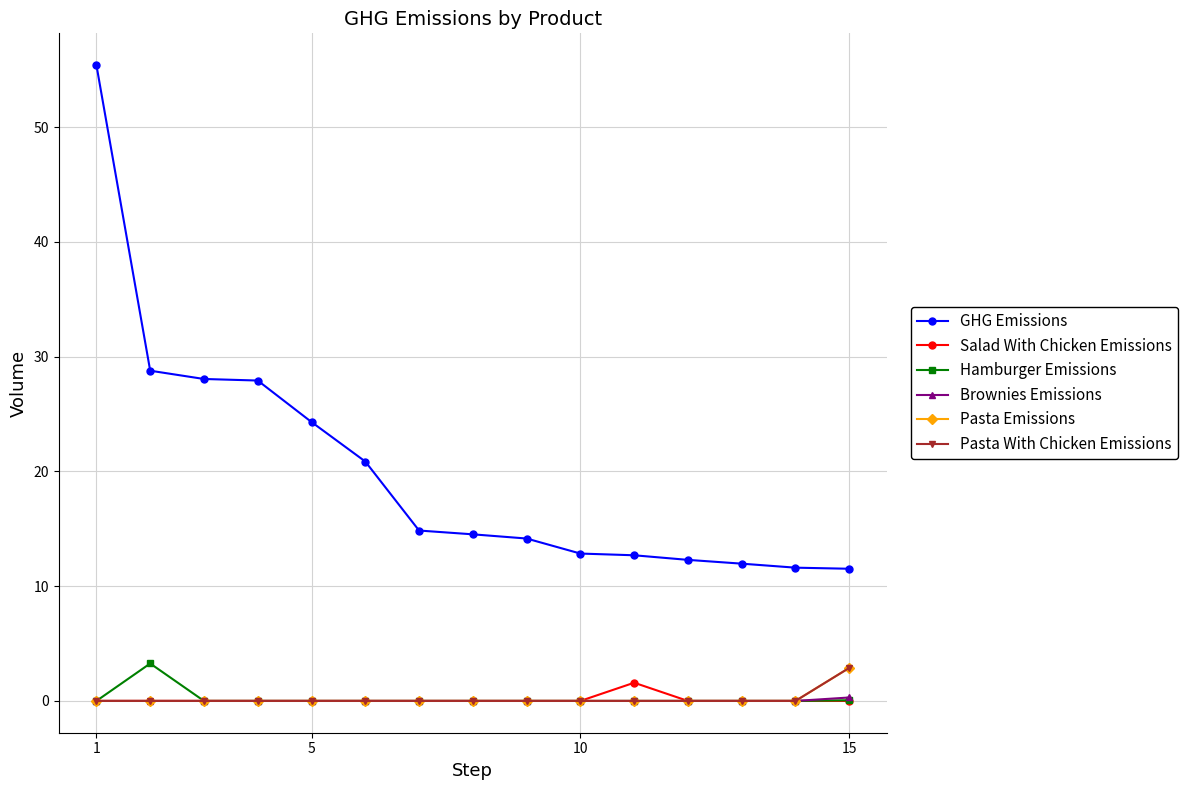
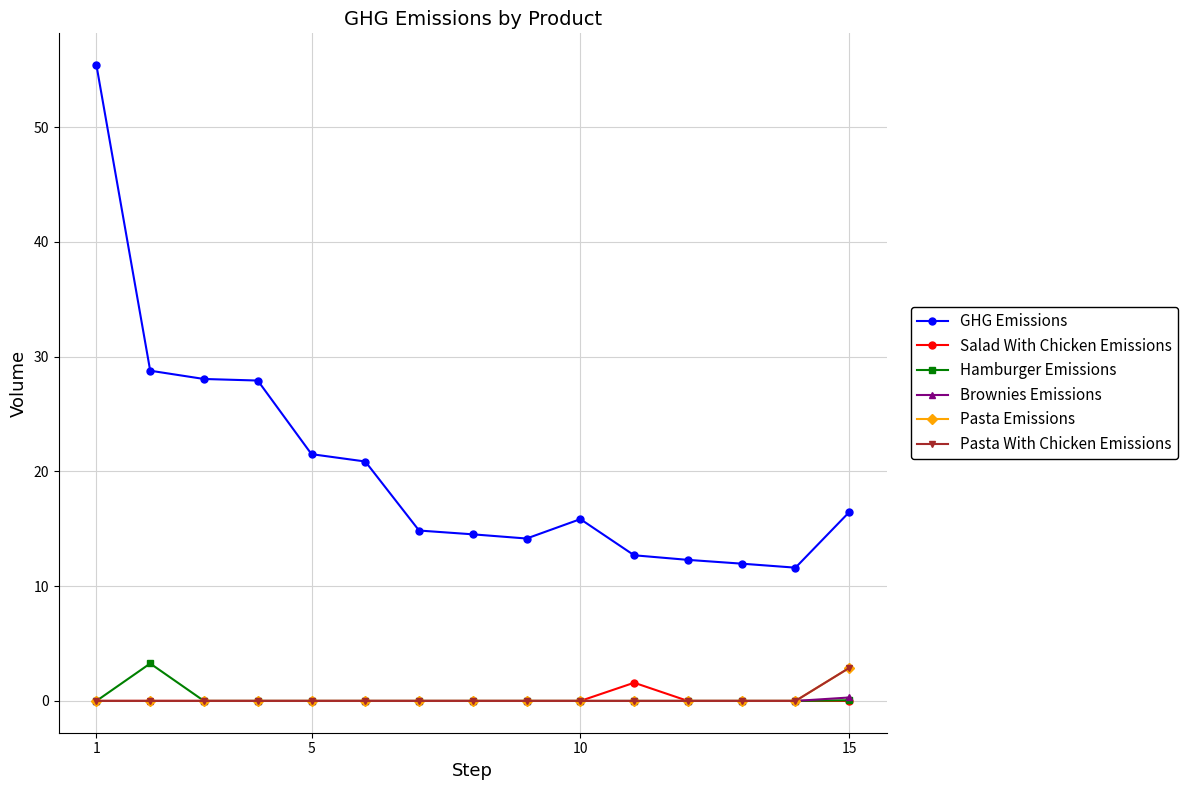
GHG Emissions, 5: 24.3 -> 21.5
GHG Emissions, 10: 12.8 -> 15.8
GHG Emissions, 15: 11.5 -> 16.5
